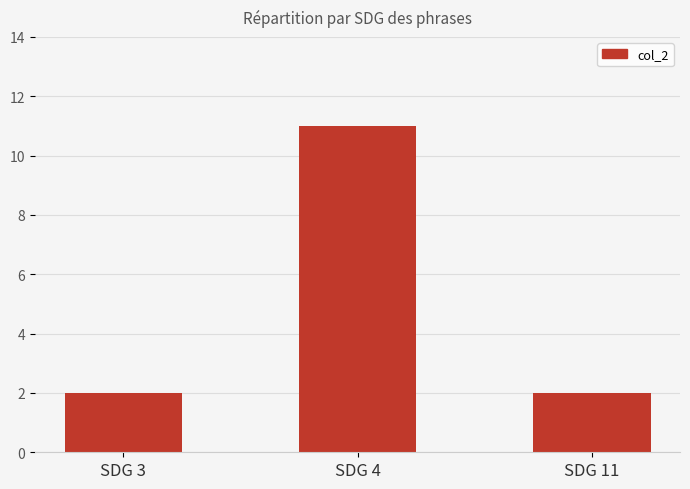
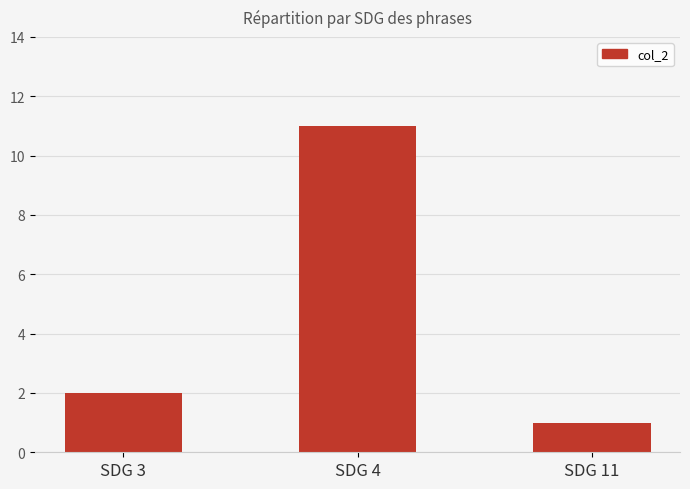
SDG 11: 2 -> 1
